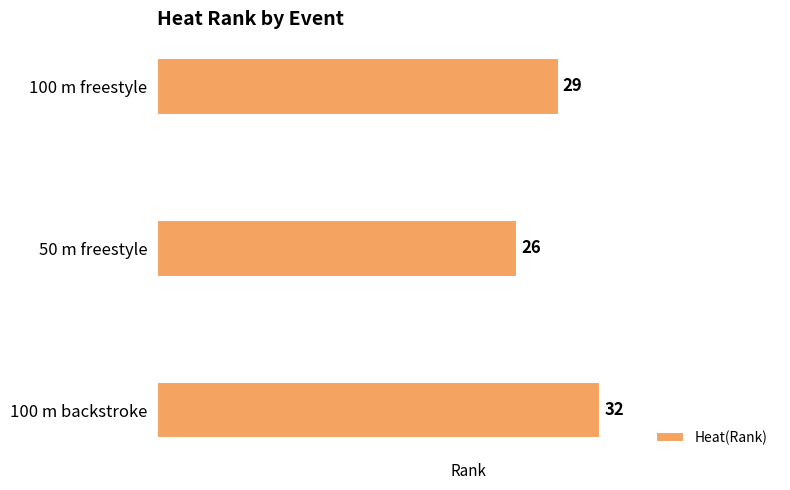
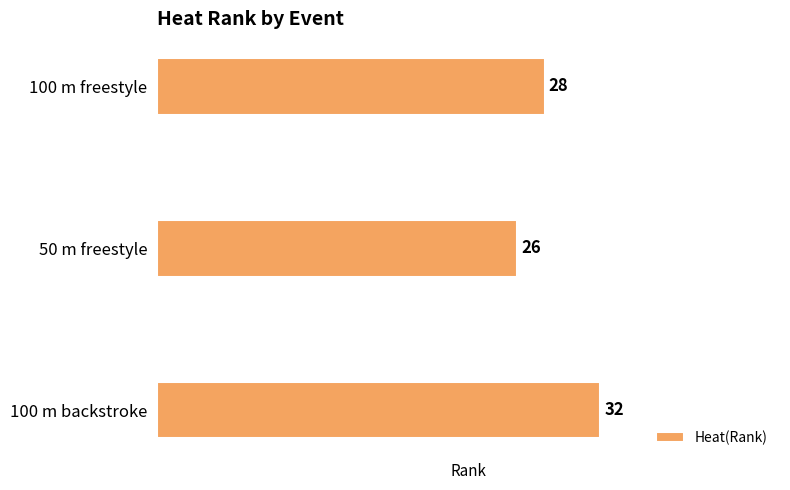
100 m freestyle: 29 -> 28
